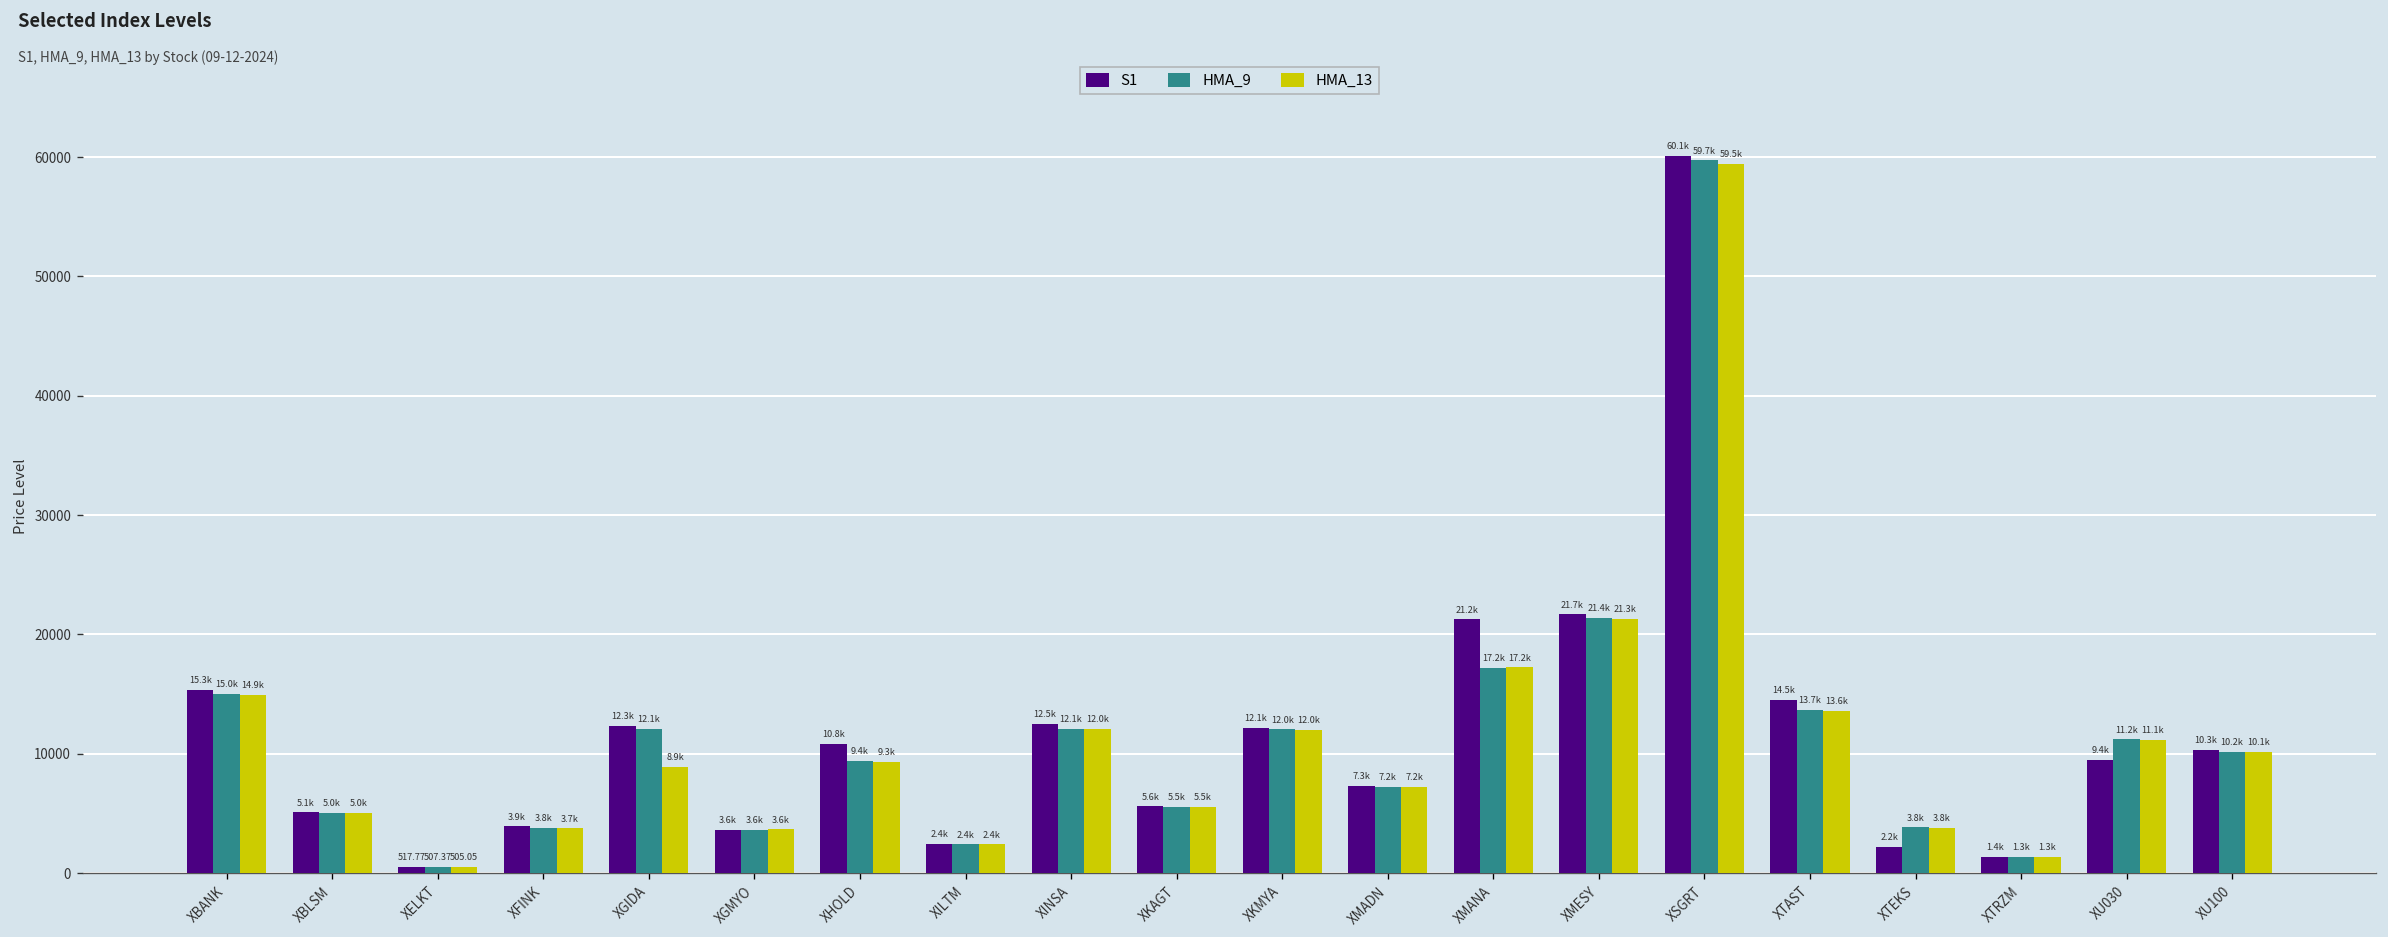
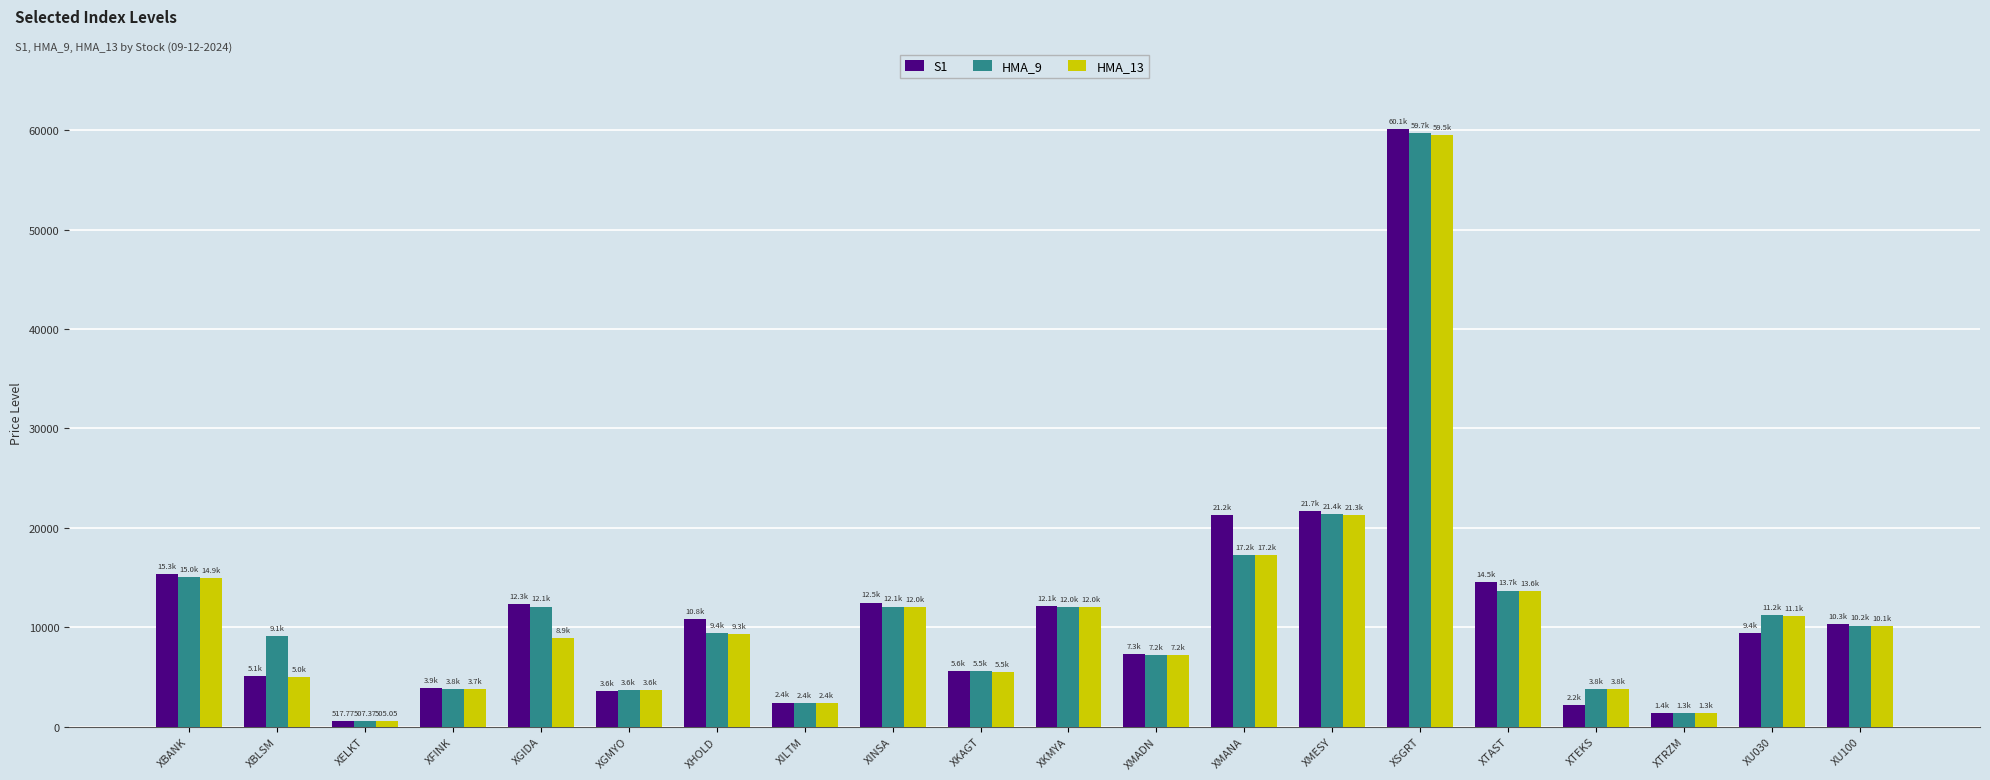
HMA_9, XBLSM: 5.0k -> 9.1k
